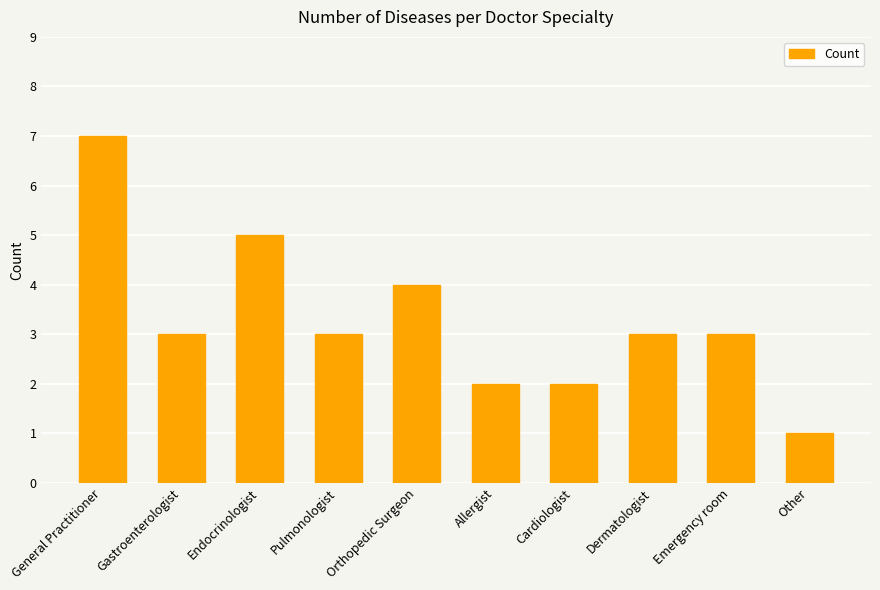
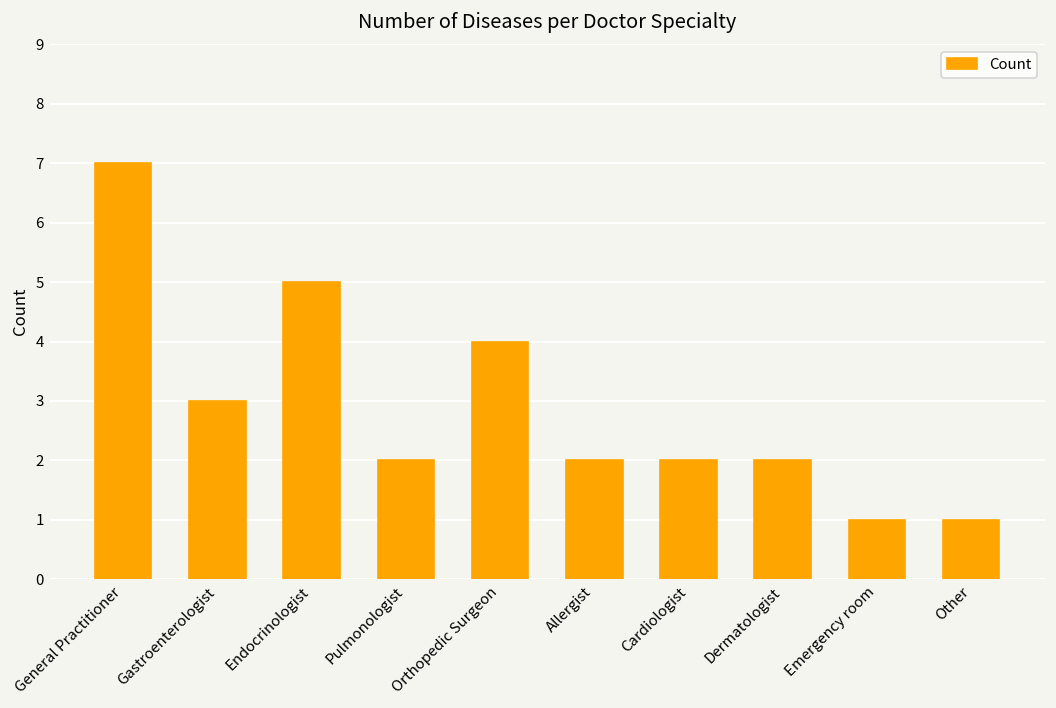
Pulmonologist: 3 -> 2
Dermatologist: 3 -> 2
Emergency room: 3 -> 1
